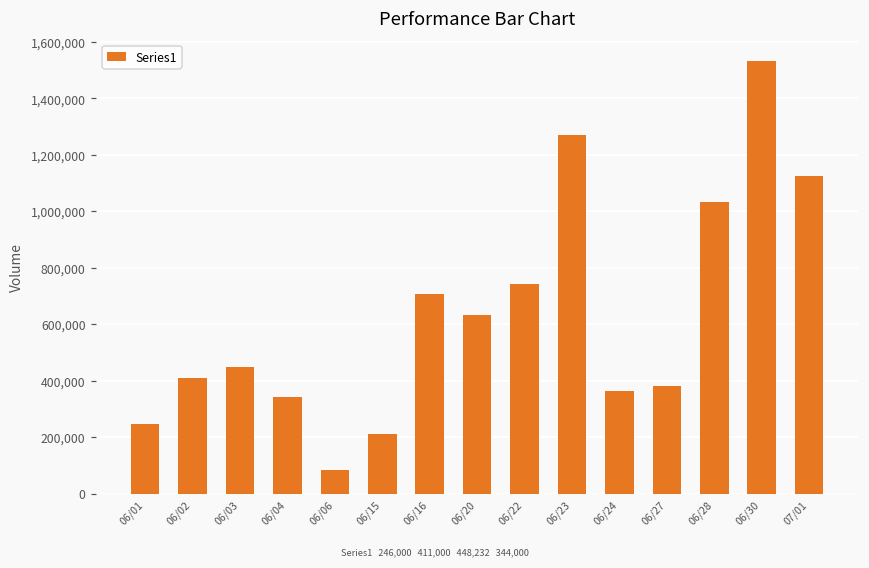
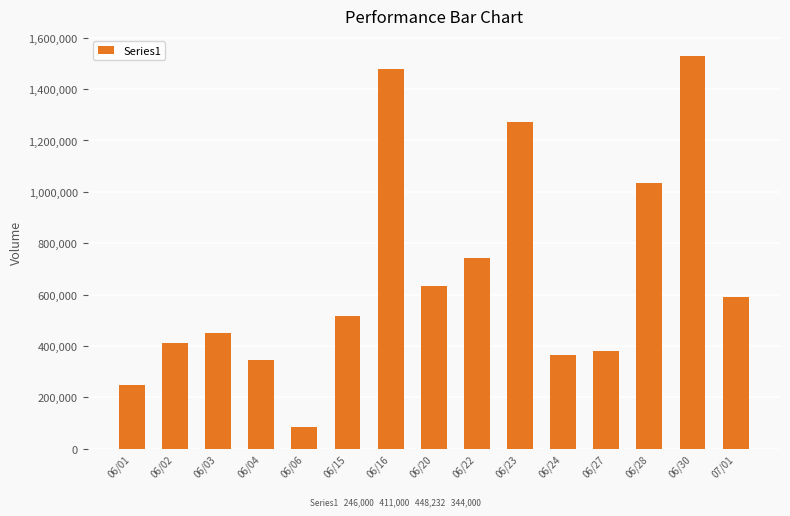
06/15: 210,000 -> 520,000
06/16: 710,000 -> 1,480,000
07/01: 1,130,000 -> 590,000
